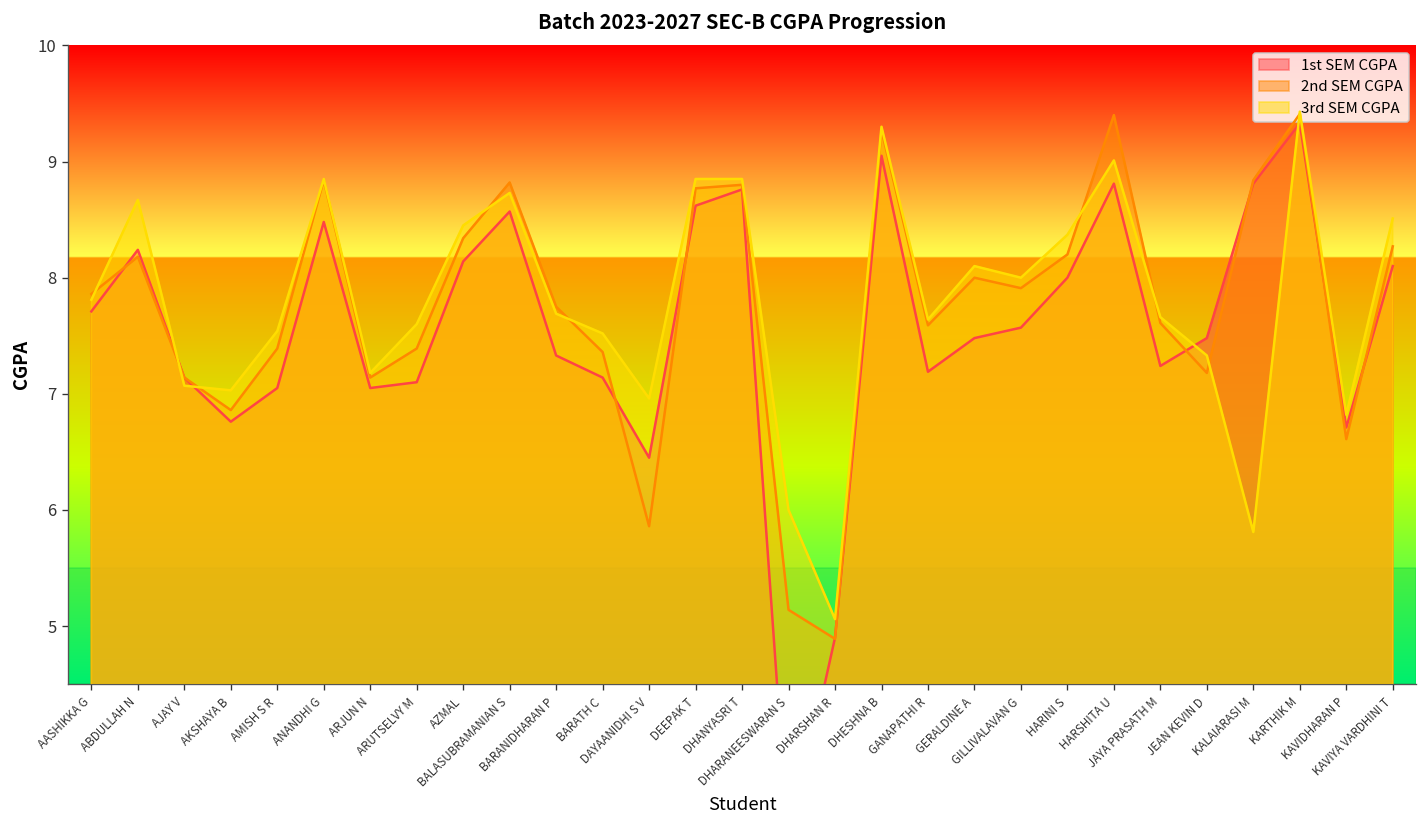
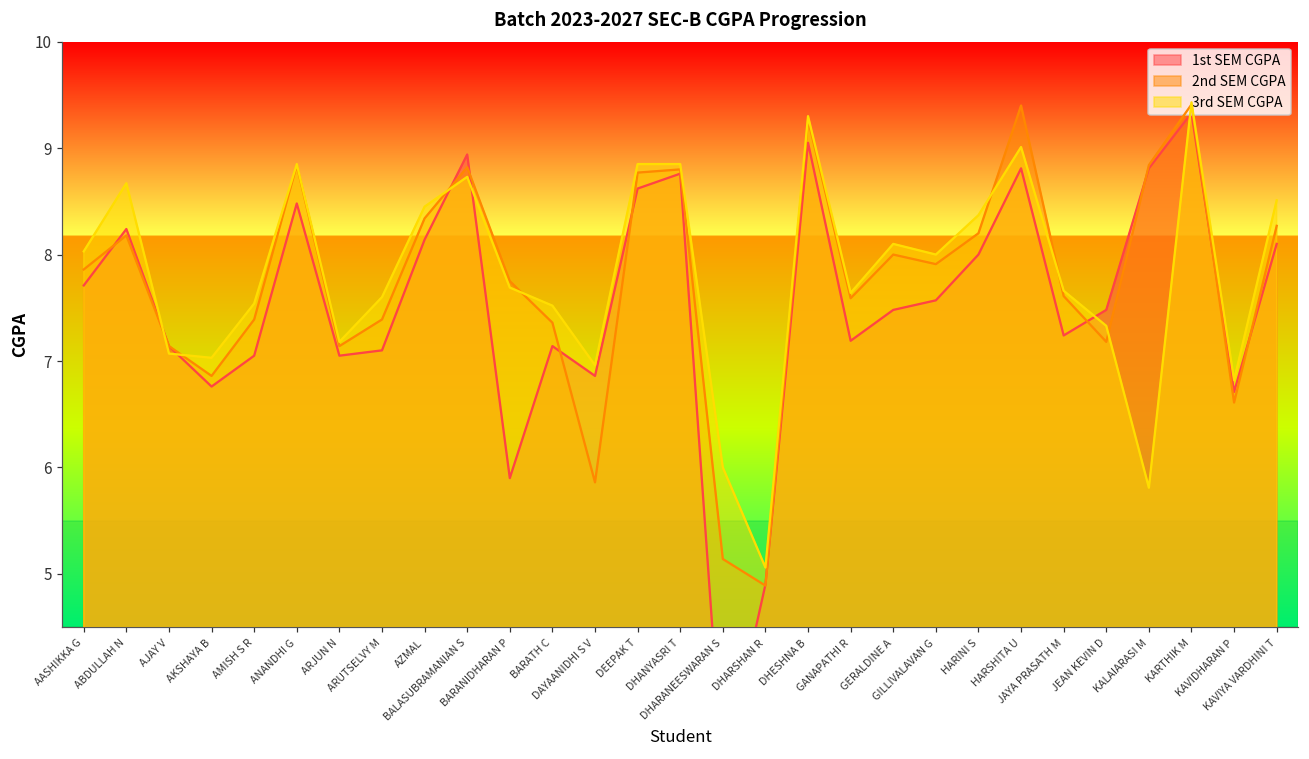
3rd SEM CGPA, AASHIKKA G: 7.8 -> 8.0
1st SEM CGPA, BALASUBRAMANIAN S: 8.6 -> 8.9
1st SEM CGPA, BARANIDHARAN P: 7.3 -> 5.9
1st SEM CGPA, DAYAANIDHI S V: 6.5 -> 6.9
